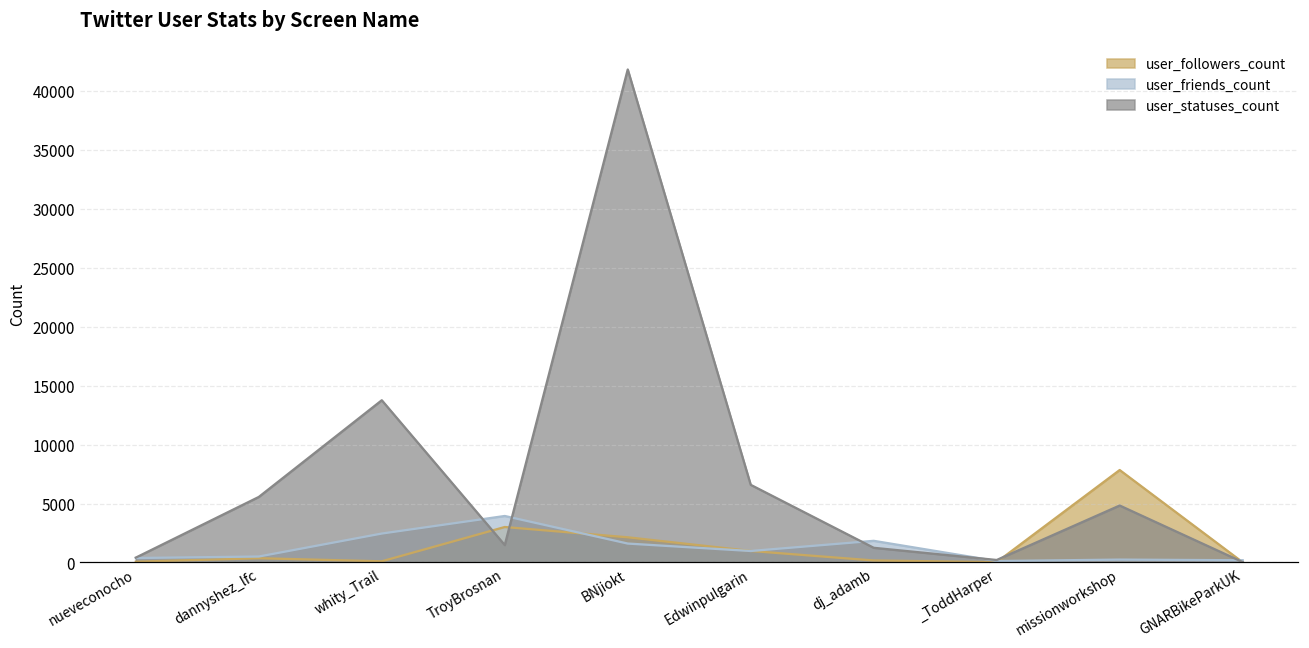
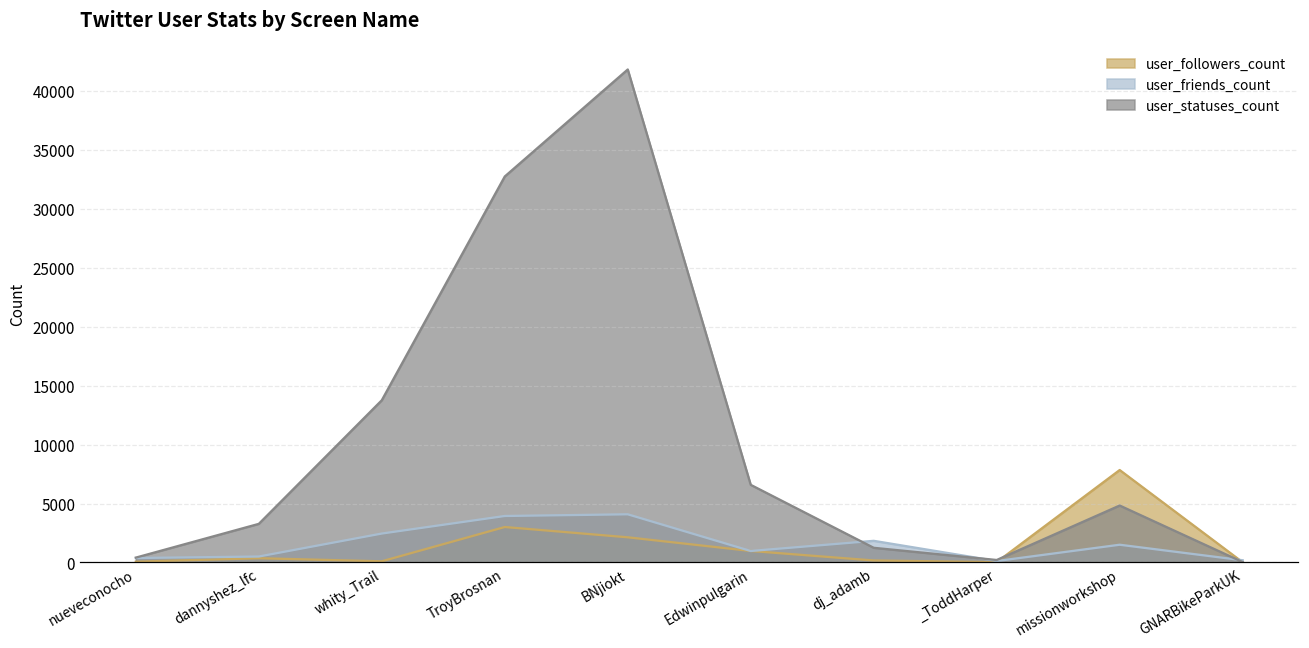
user_statuses_count, dannyshez_lfc: 5600 -> 3300
user_statuses_count, TroyBrosnan: 1500 -> 32700
user_friends_count, BNjiokt: 1600 -> 4100
user_friends_count, missionworkshop: 200 -> 1500
